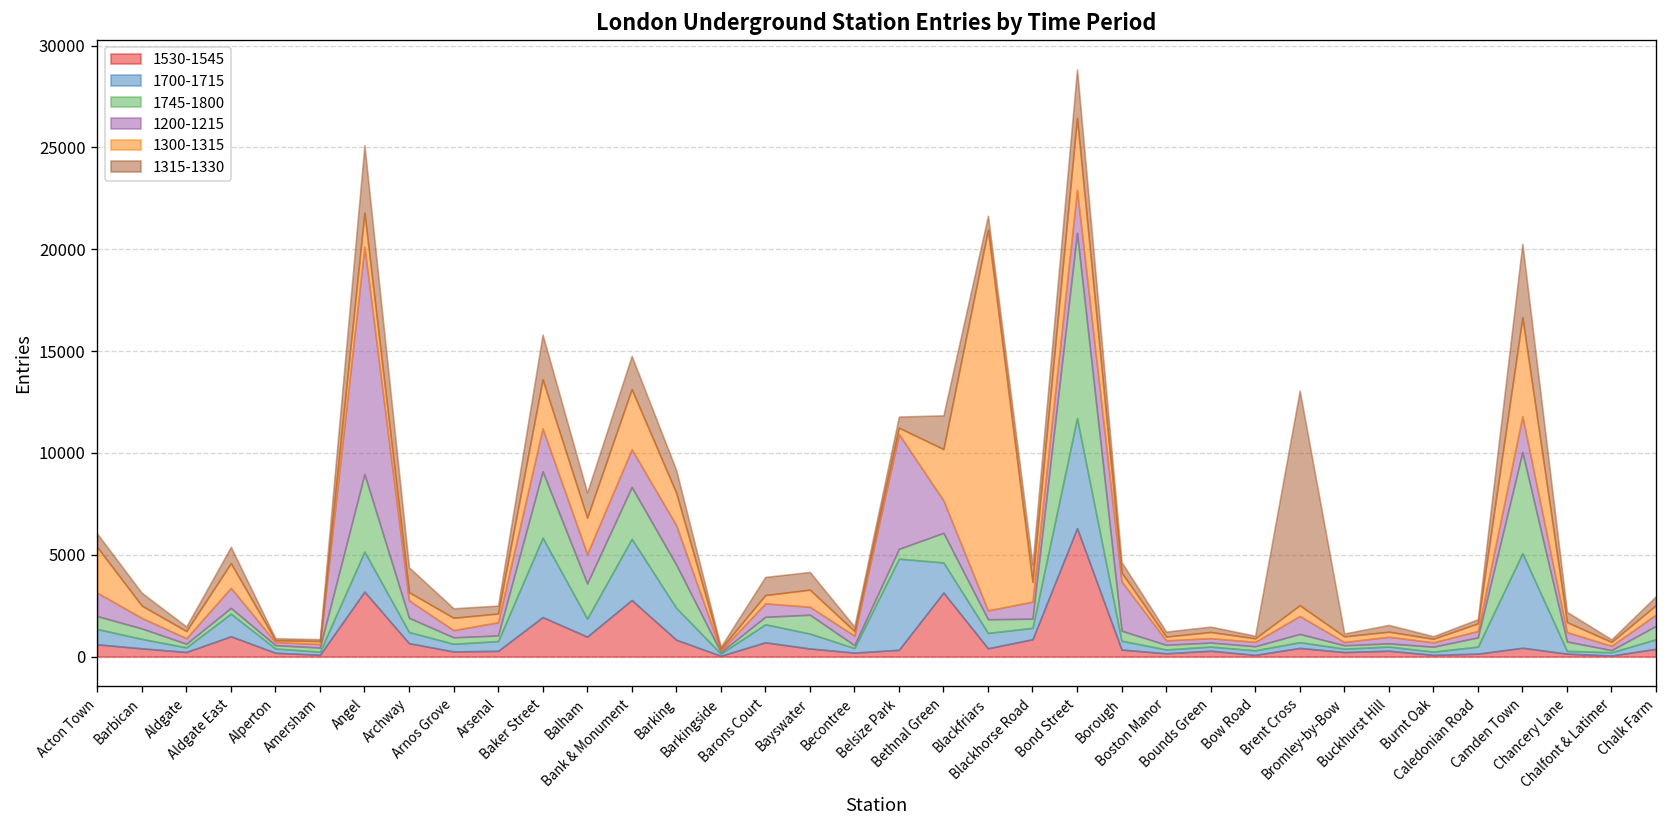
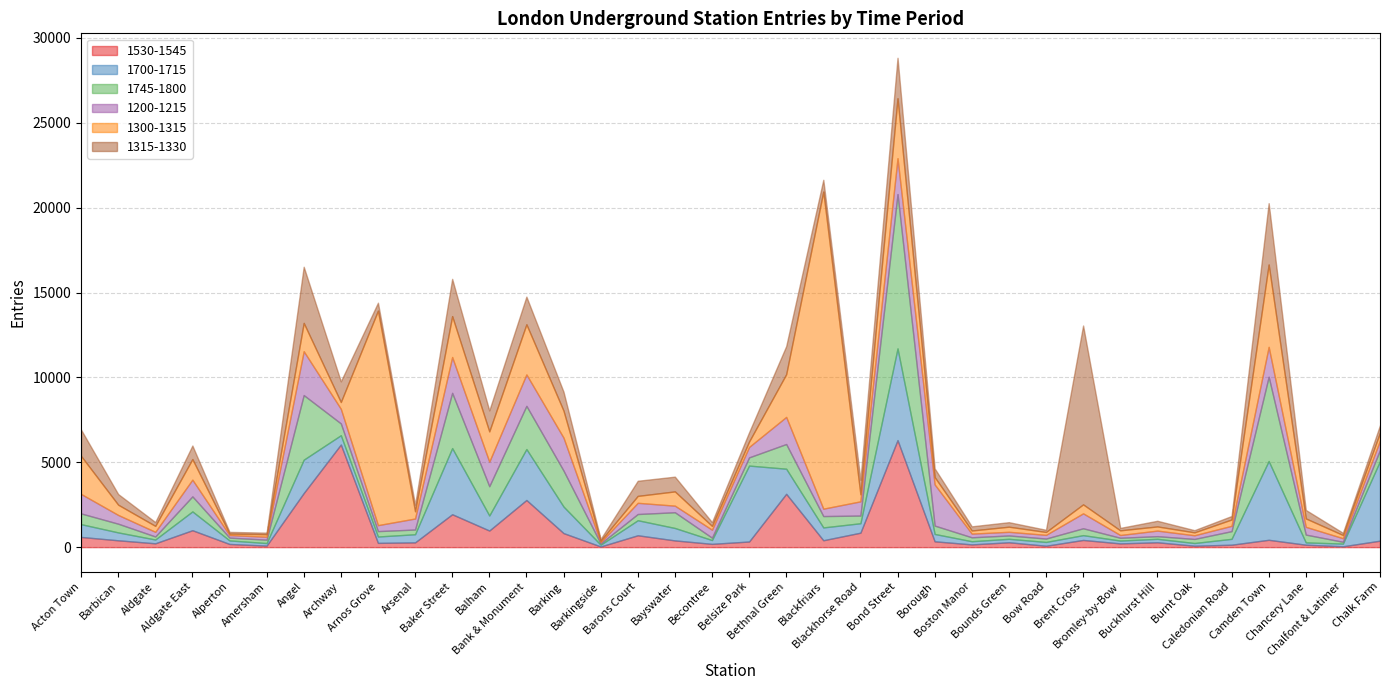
1315-1330, Acton Town: 700 -> 1600
1745-1800, Aldgate East: 300 -> 900
1200-1215, Angel: 11200 -> 2600
1530-1545, Archway: 700 -> 6000
1300-1315, Arnos Grove: 600 -> 12600
1200-1215, Belsize Park: 5600 -> 600
1300-1315, Blackhorse Road: 1000 -> 400
1700-1715, Chalk Farm: 500 -> 4700
